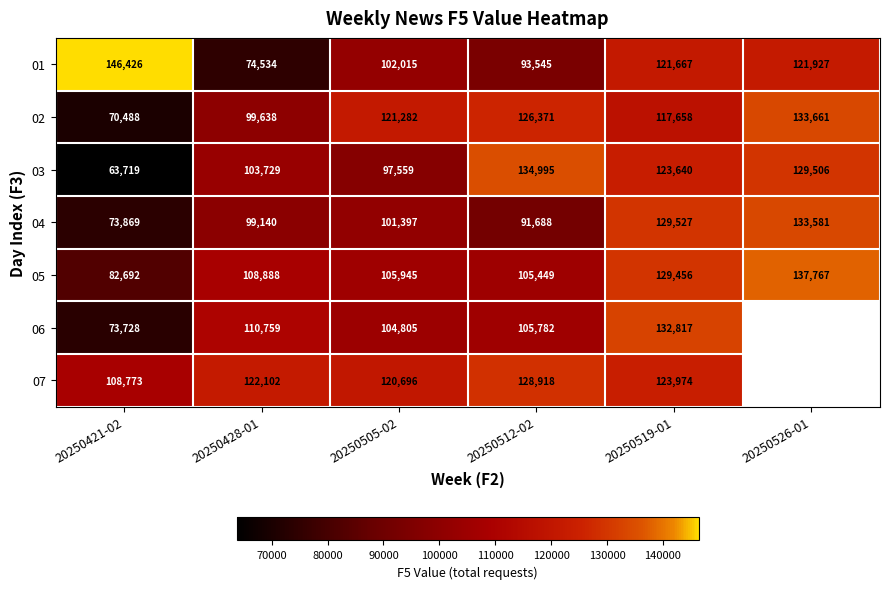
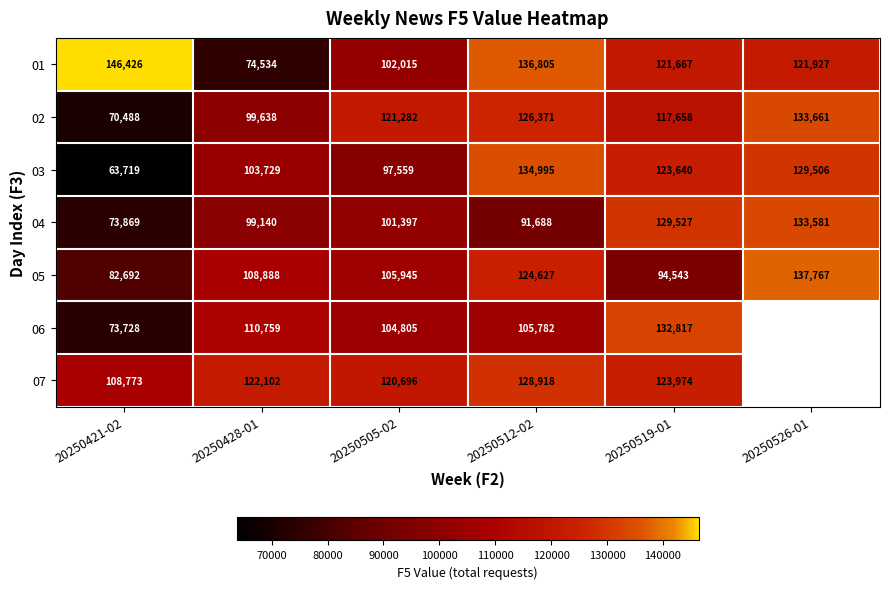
01, 20250512-02: 93,545 -> 136,805
05, 20250512-02: 105,449 -> 124,627
05, 20250519-01: 129,456 -> 94,543
